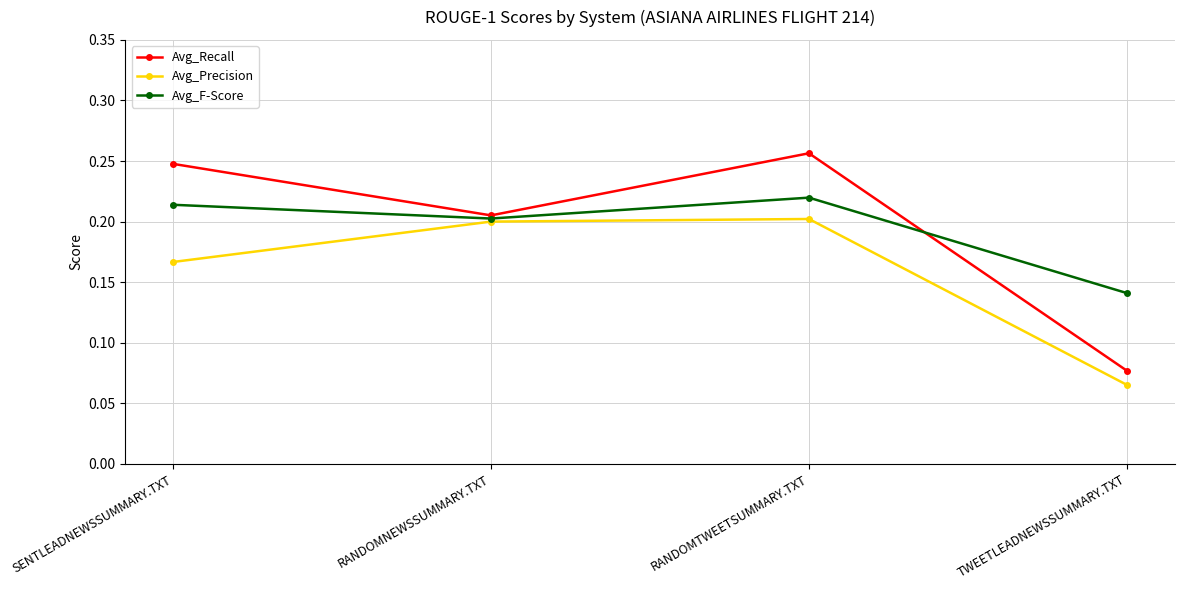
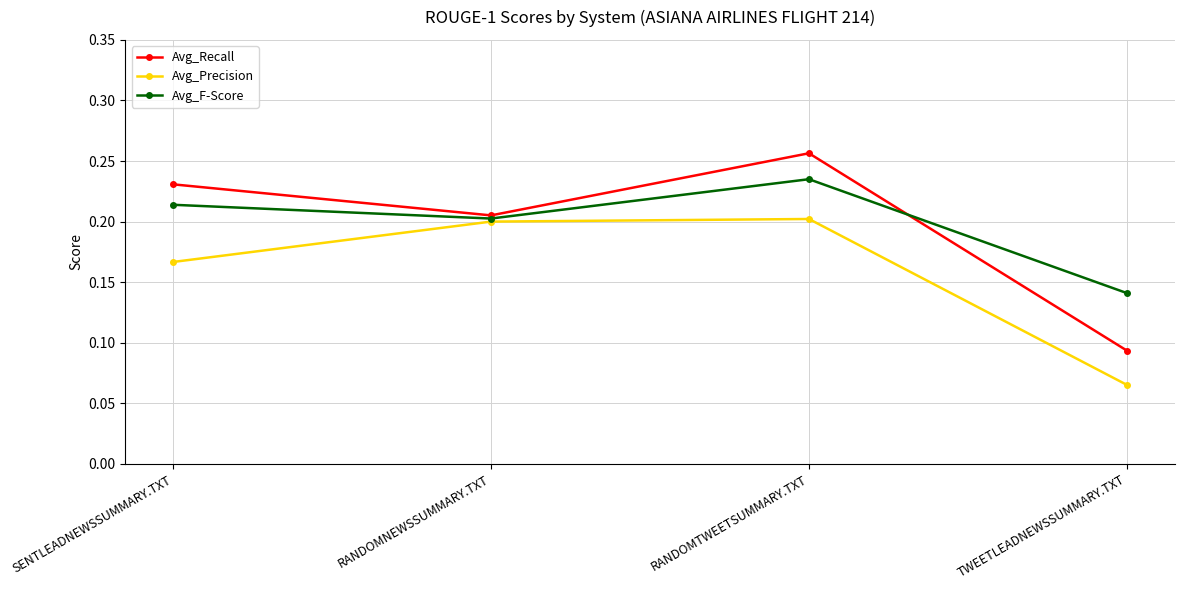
Avg_Recall, SENTLEADNEWSSUMMARY.TXT: 0.248 -> 0.231
Avg_F-Score, RANDOMTWEETSUMMARY.TXT: 0.220 -> 0.235
Avg_Recall, TWEETLEADNEWSSUMMARY.TXT: 0.077 -> 0.094
